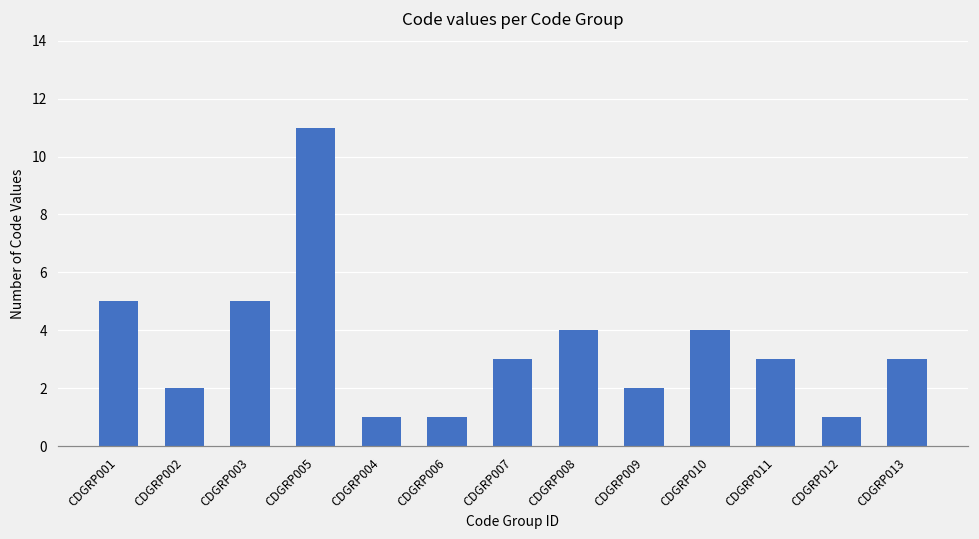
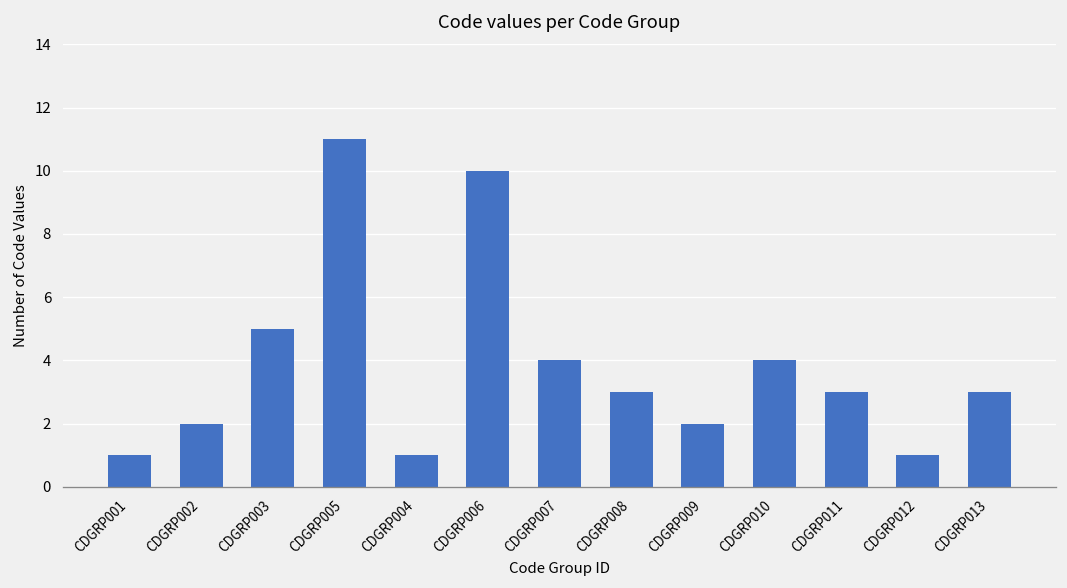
CDGRP001: 5 -> 1
CDGRP006: 1 -> 10
CDGRP007: 3 -> 4
CDGRP008: 4 -> 3
